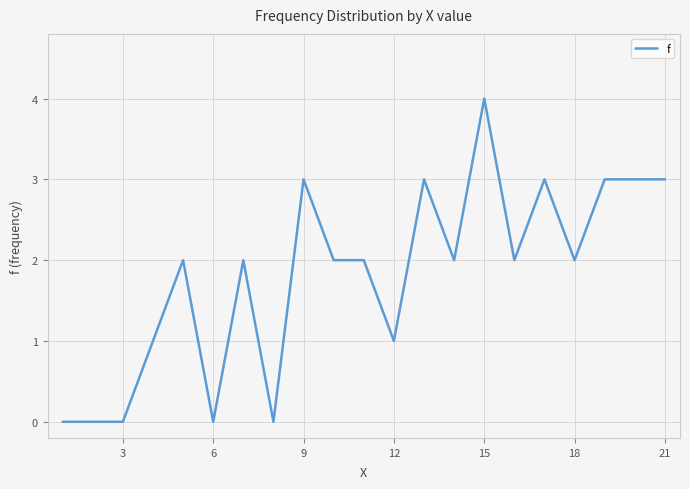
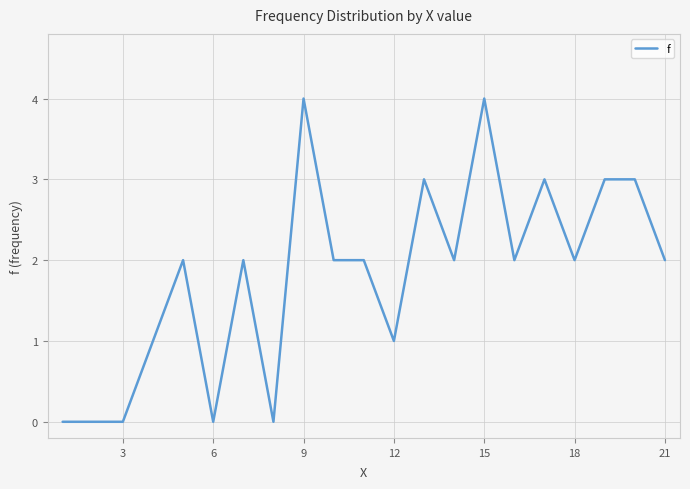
9: 3 -> 4
21: 3 -> 2
